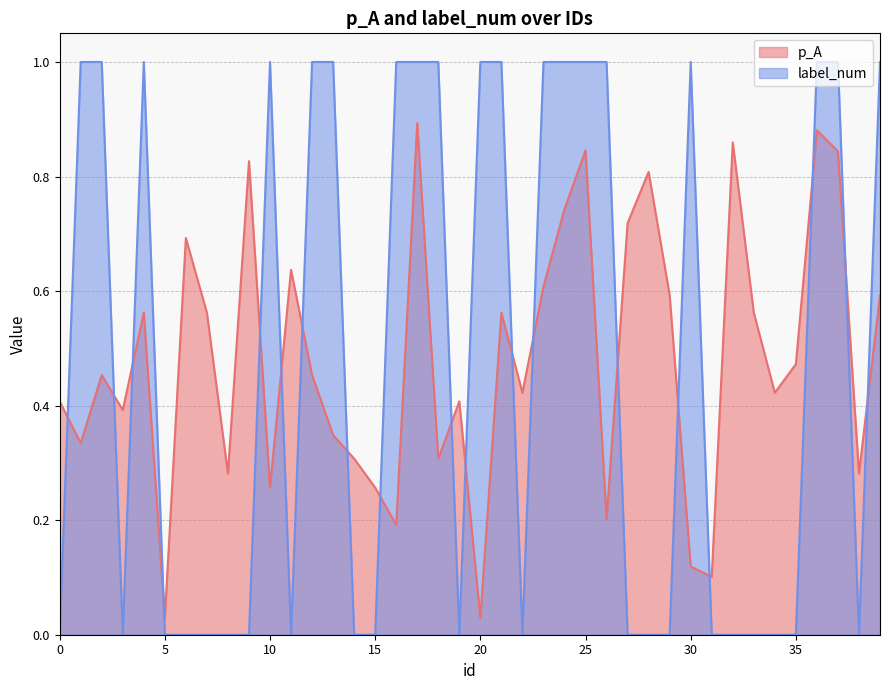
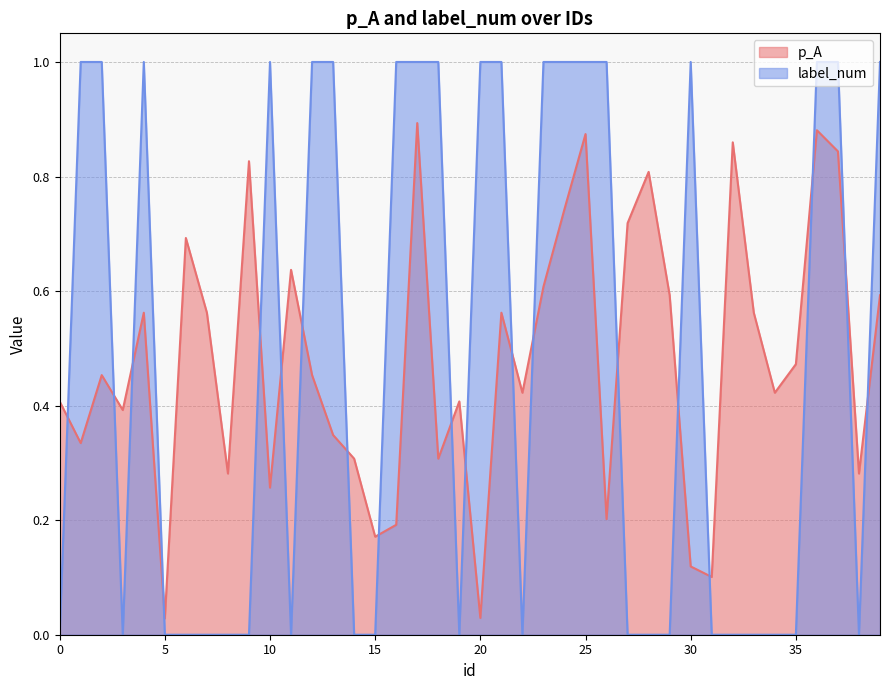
p_A, 15: 0.26 -> 0.17
p_A, 25: 0.85 -> 0.87
